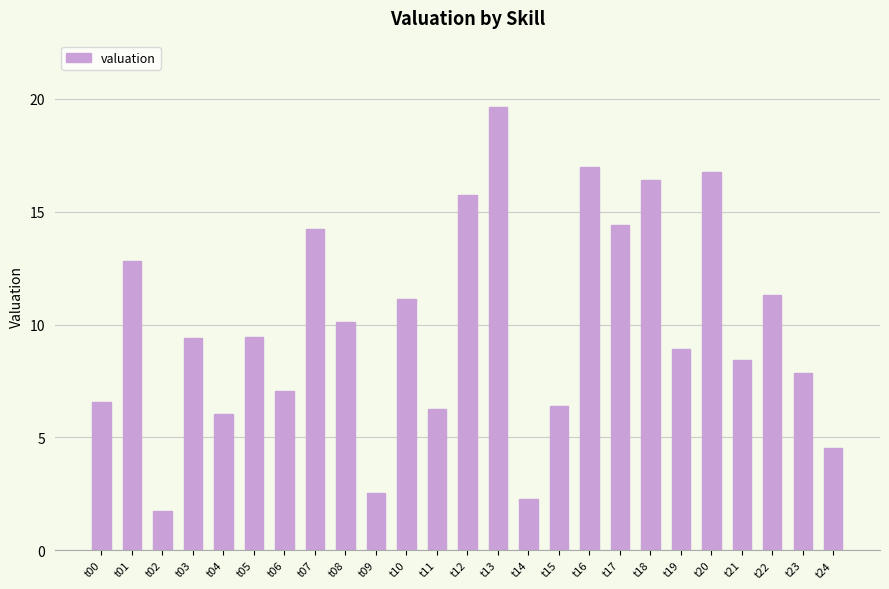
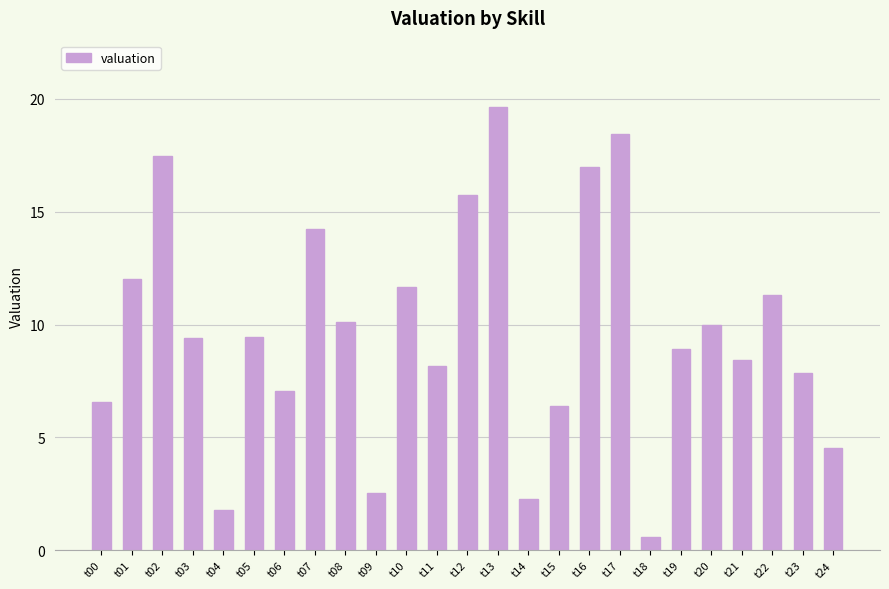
t01: 12.8 -> 12.0
t02: 1.7 -> 17.5
t04: 6.0 -> 1.8
t10: 11.1 -> 11.6
t11: 6.3 -> 8.2
t17: 14.4 -> 18.4
t18: 16.4 -> 0.6
t20: 16.7 -> 10.0
